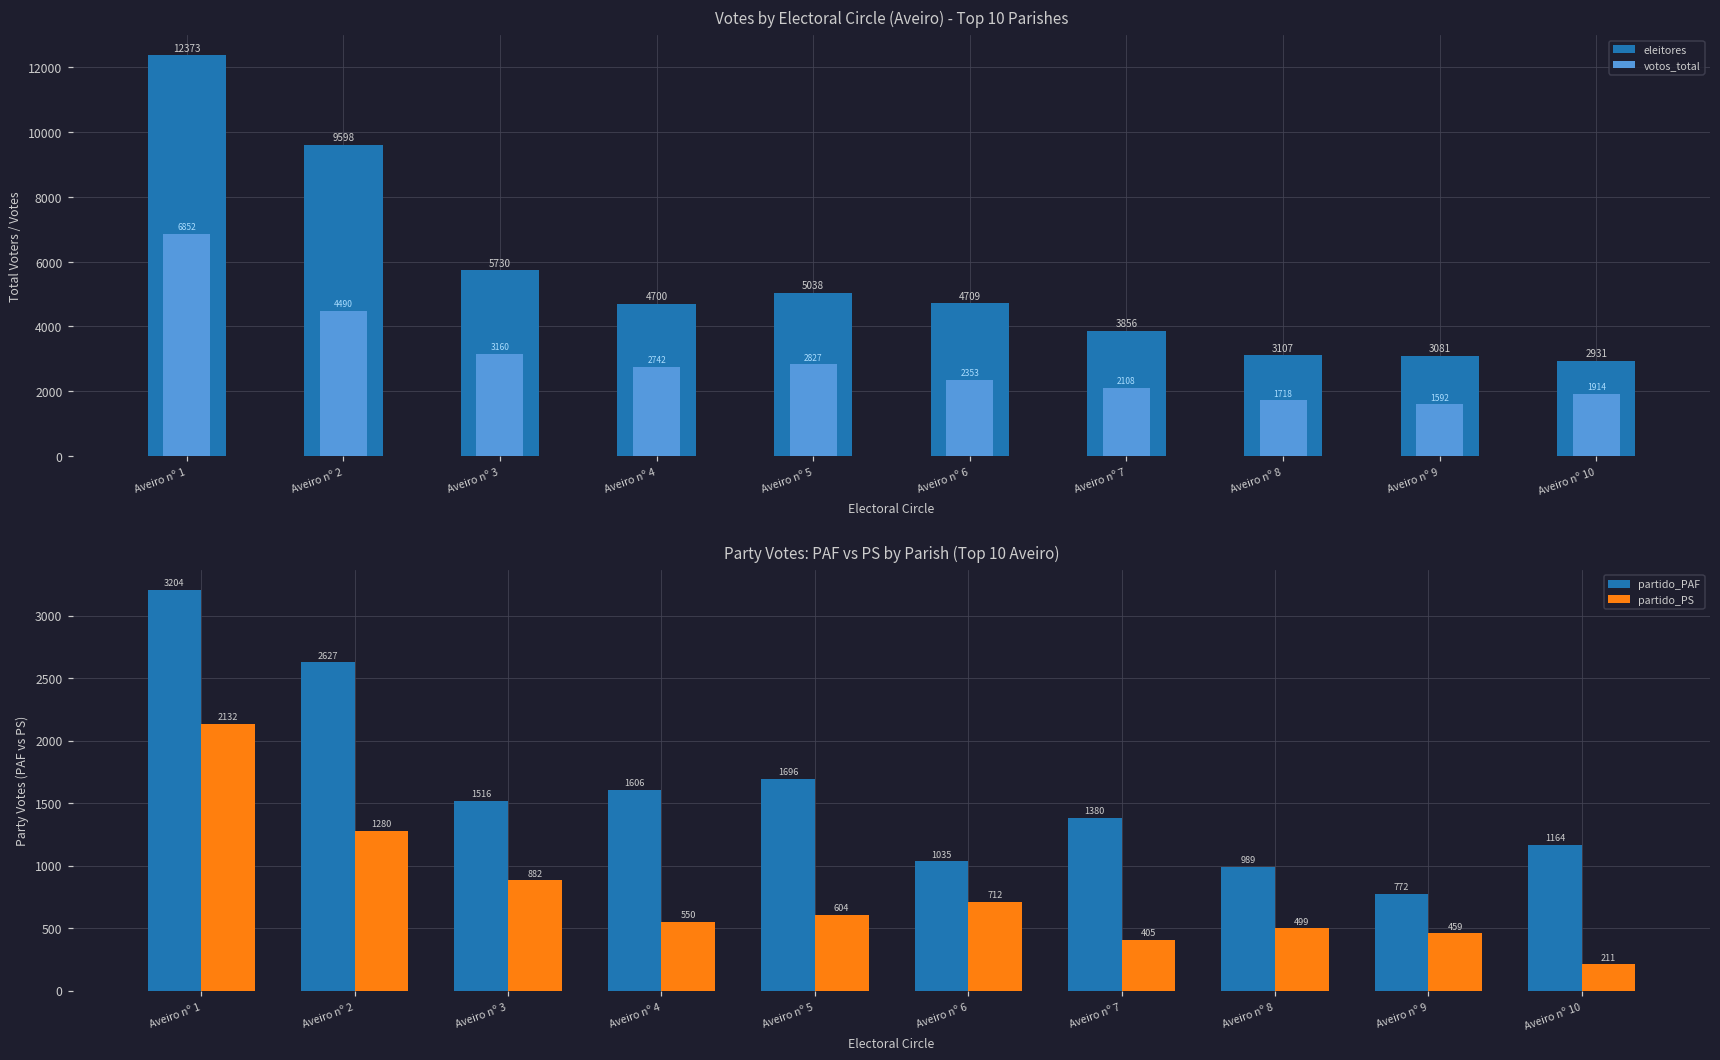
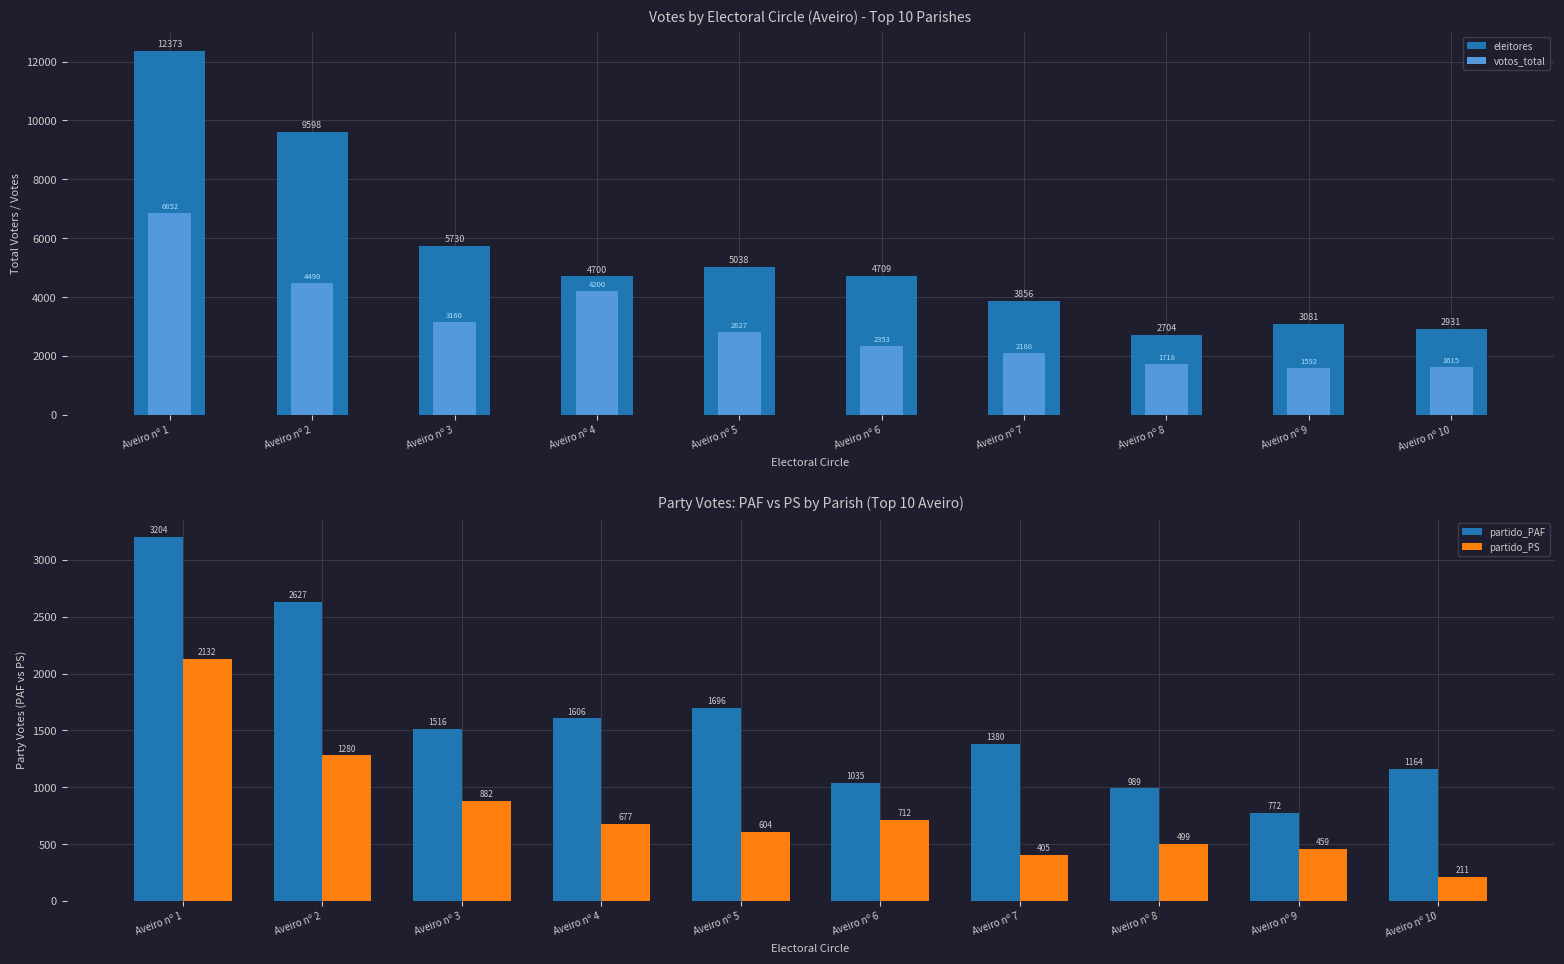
Votes by Electoral Circle (Aveiro) - Top 10 Parishes, votos_total, Aveiro nº 4: 2742 -> 4200
Votes by Electoral Circle (Aveiro) - Top 10 Parishes, eleitores, Aveiro nº 8: 3107 -> 2704
Votes by Electoral Circle (Aveiro) - Top 10 Parishes, votos_total, Aveiro nº 10: 1914 -> 1615
Party Votes: PAF vs PS by Parish (Top 10 Aveiro), partido_PS, Aveiro nº 4: 550 -> 677
